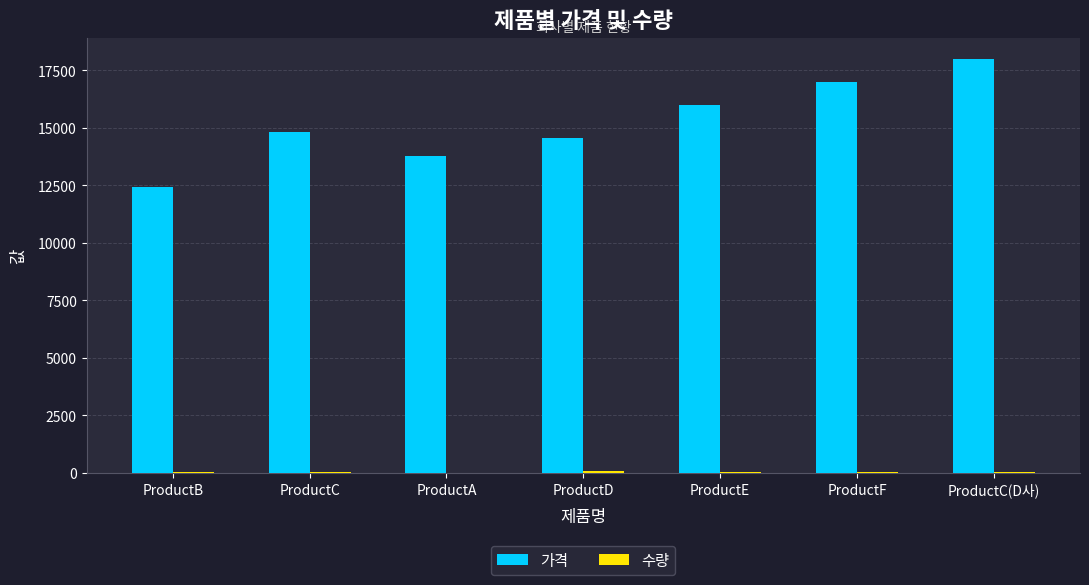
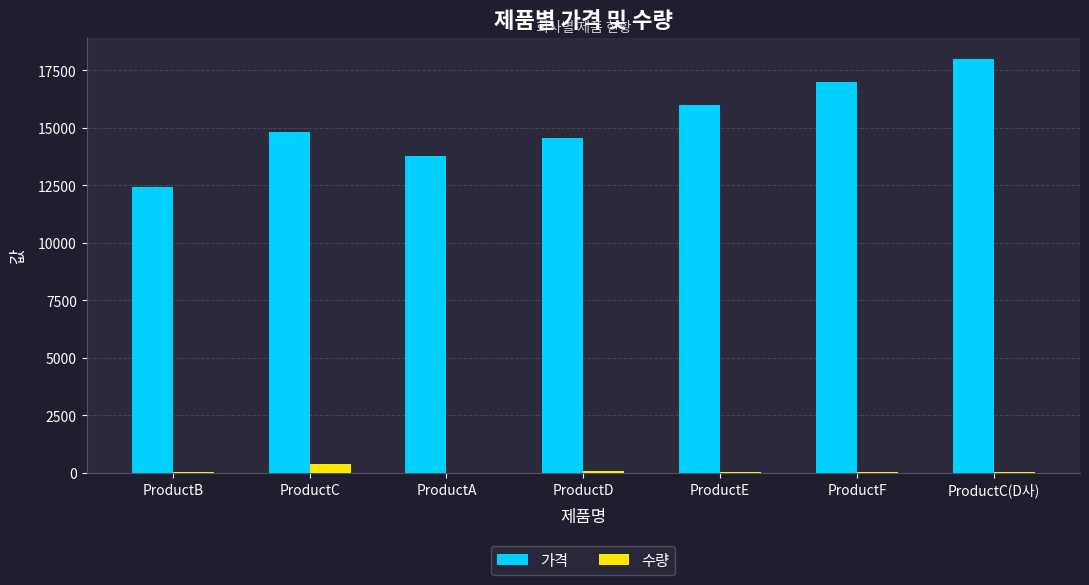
수량, ProductC: 0 -> 400
